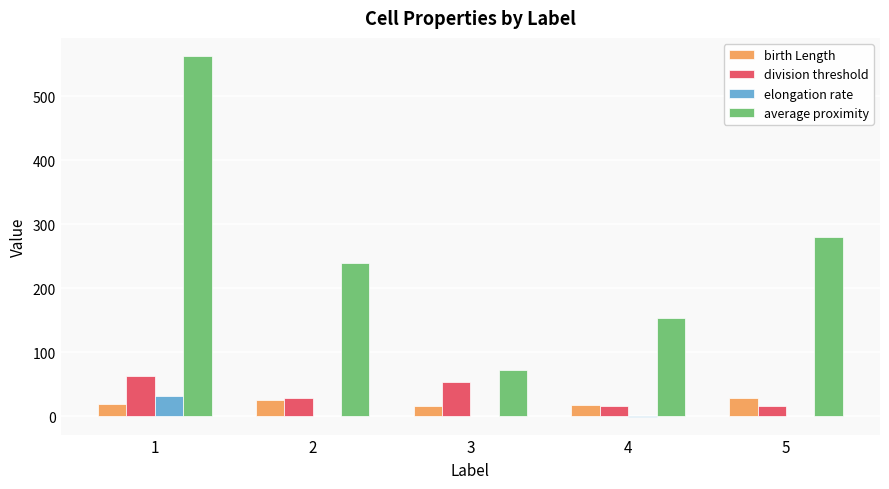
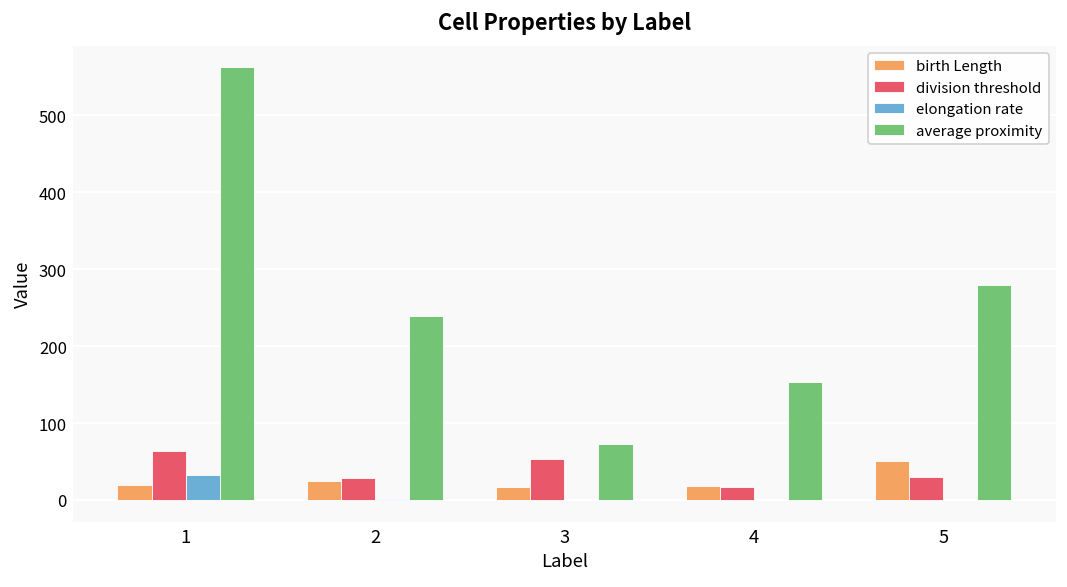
birth Length, 5: 30 -> 50
division threshold, 5: 20 -> 30
